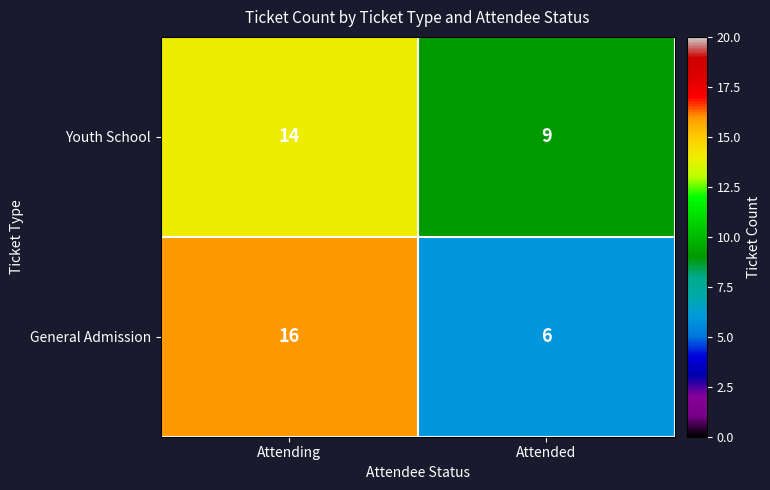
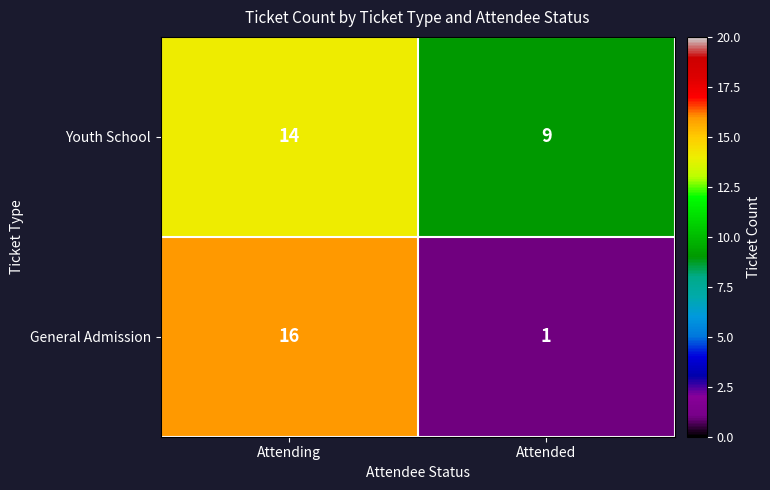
General Admission, Attended: 6 -> 1
